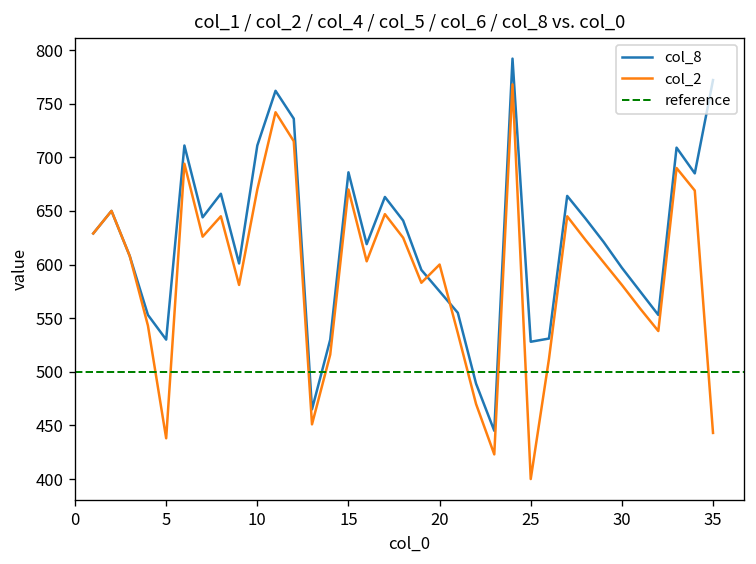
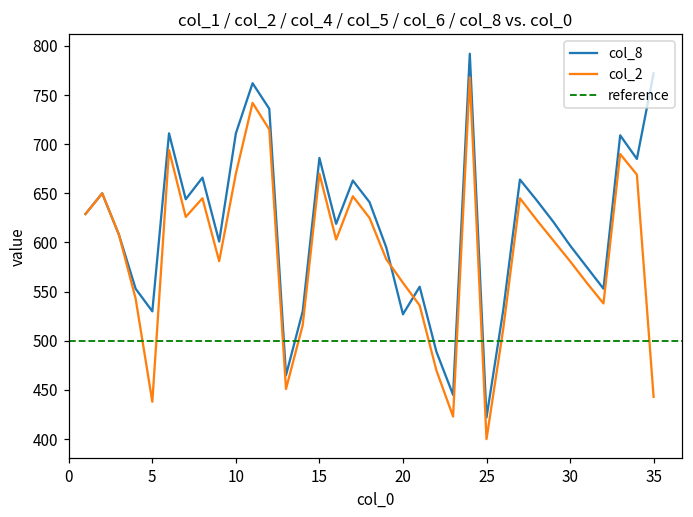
col_8, 20: 580 -> 530
col_2, 20: 600 -> 560
col_8, 25: 530 -> 420
